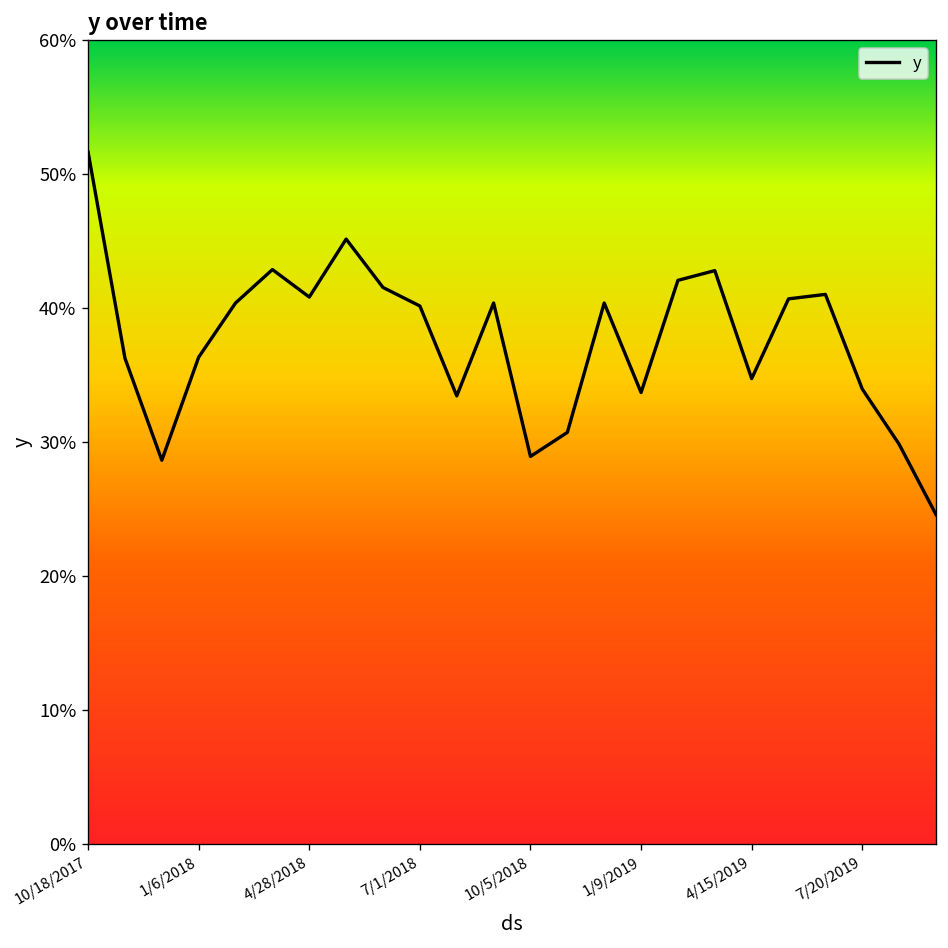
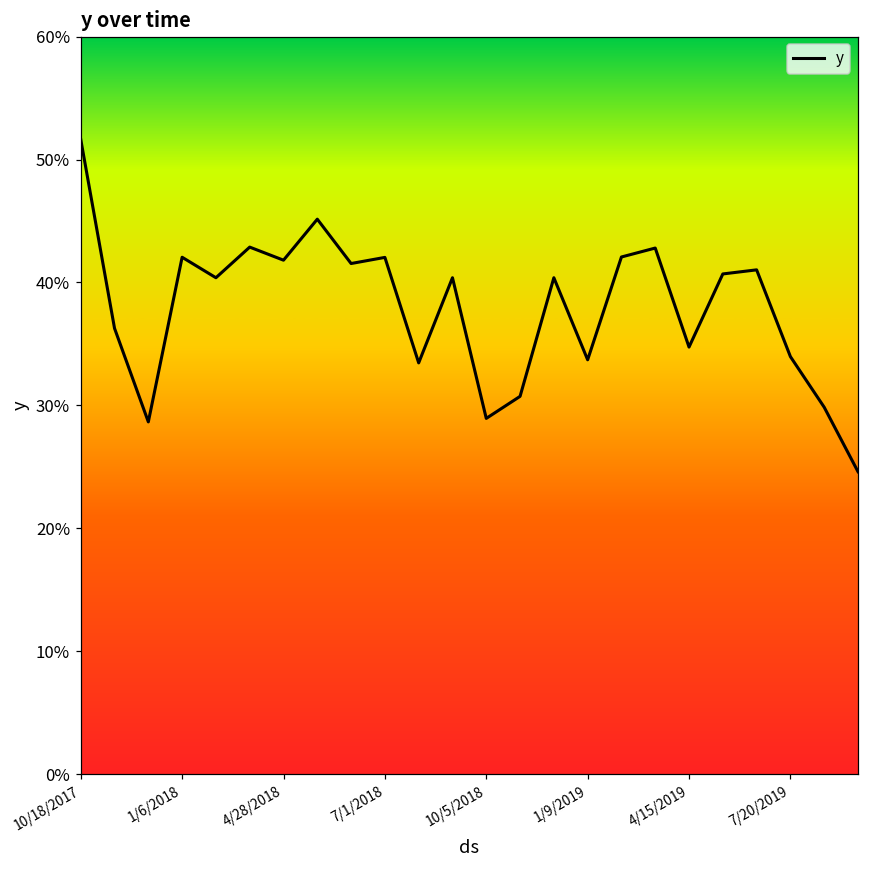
1/6/2018: 36.3% -> 42.1%
4/28/2018: 40.8% -> 41.8%
7/1/2018: 40.2% -> 42.0%
